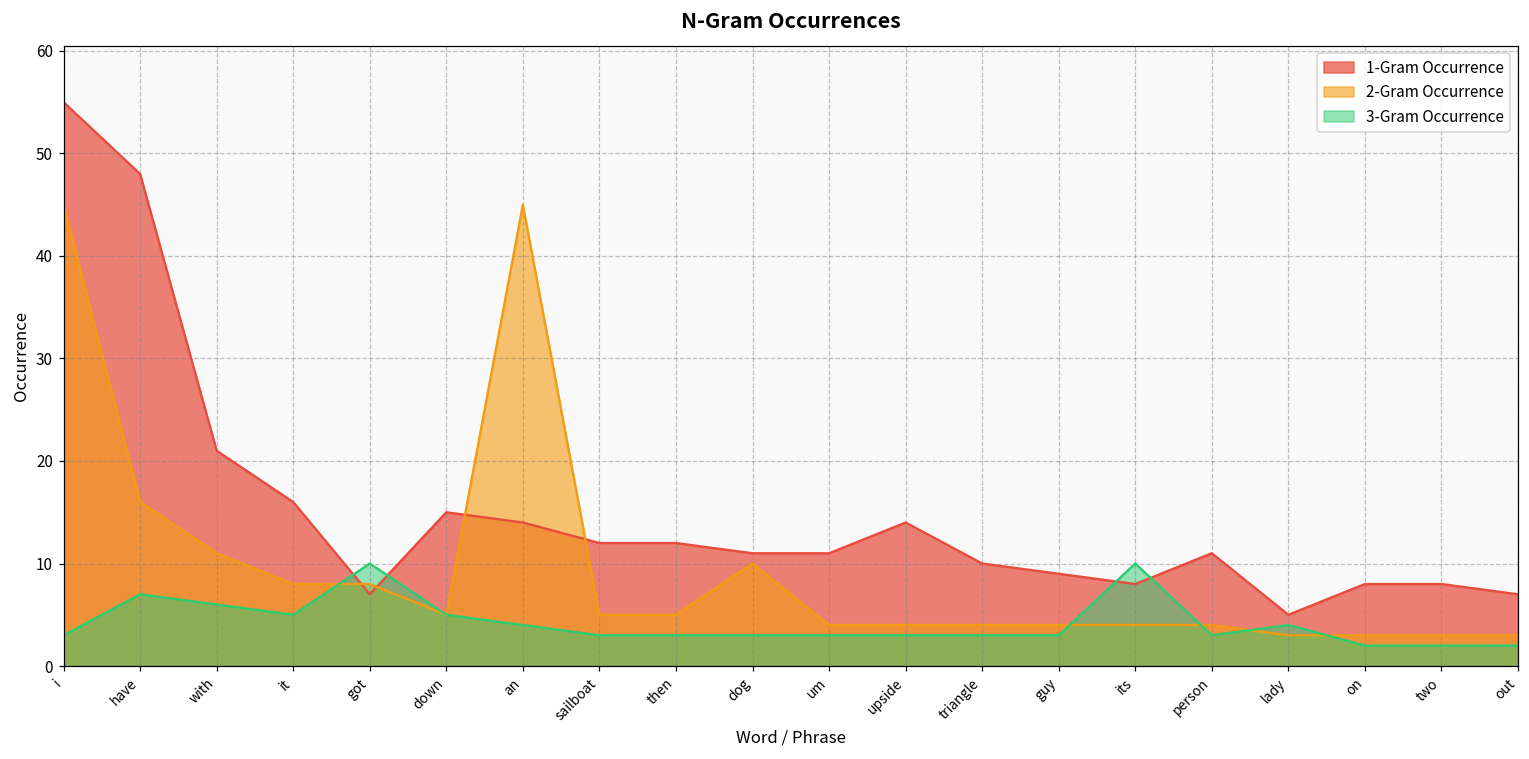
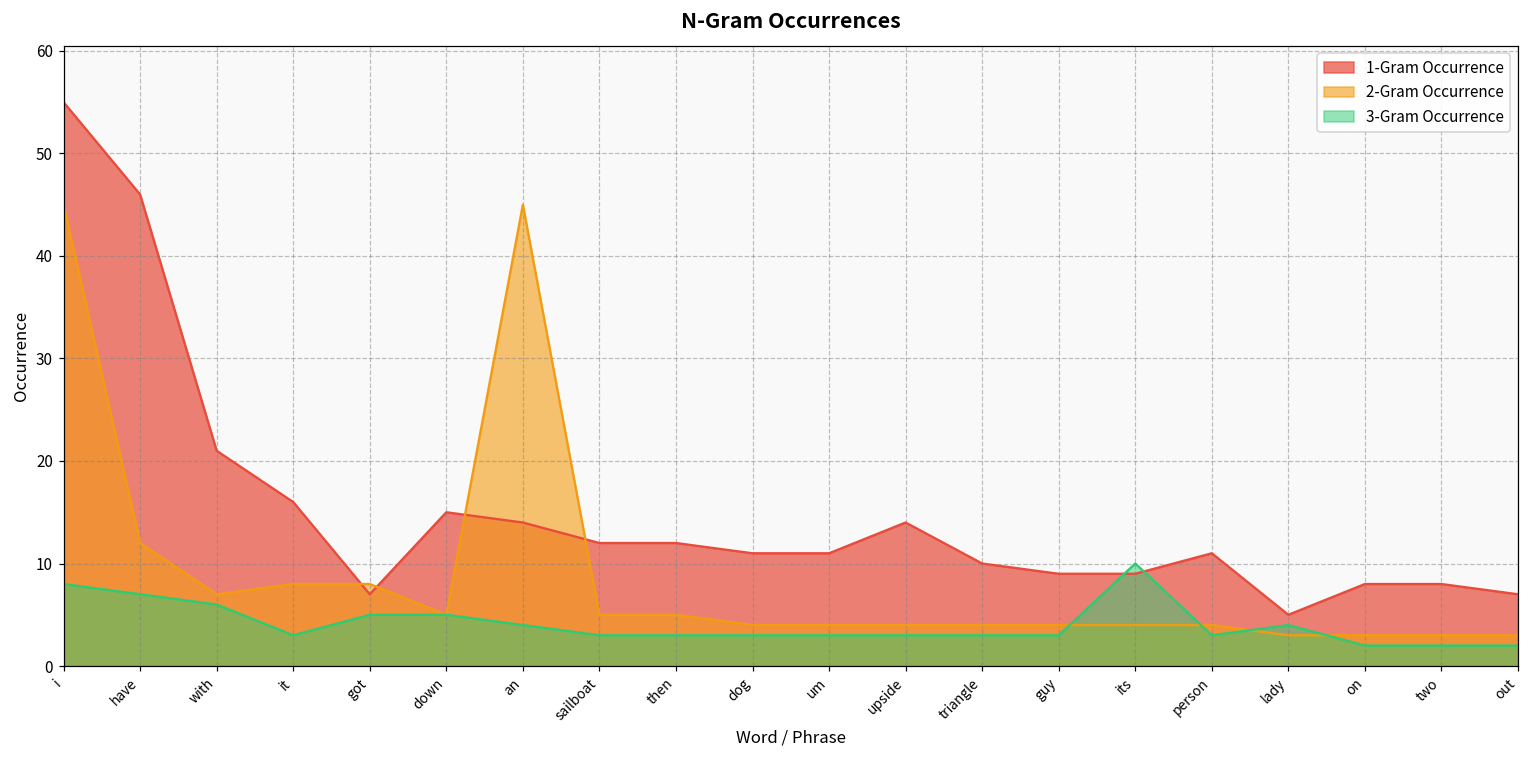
3-Gram Occurrence, i: 3 -> 8
1-Gram Occurrence, have: 48 -> 46
2-Gram Occurrence, have: 16 -> 12
2-Gram Occurrence, with: 11 -> 7
3-Gram Occurrence, it: 5 -> 3
3-Gram Occurrence, got: 10 -> 5
2-Gram Occurrence, dog: 10 -> 4
1-Gram Occurrence, its: 8 -> 9
